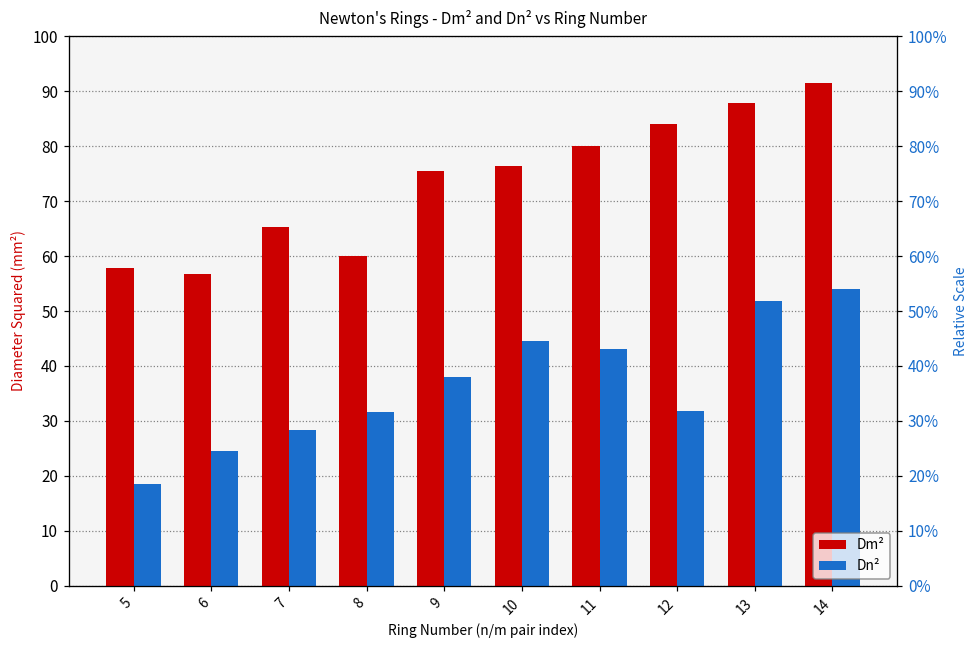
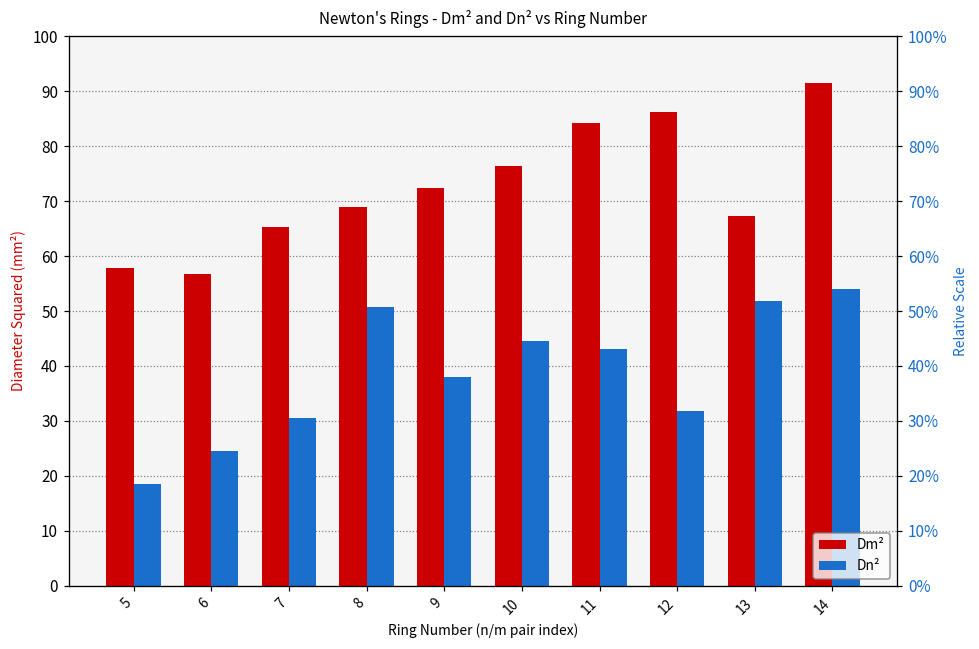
Dn², 7: 28 -> 31
Dm², 8: 60 -> 69
Dn², 8: 32 -> 51
Dm², 9: 75 -> 72
Dm², 11: 80 -> 84
Dm², 12: 84 -> 86
Dm², 13: 88 -> 67
